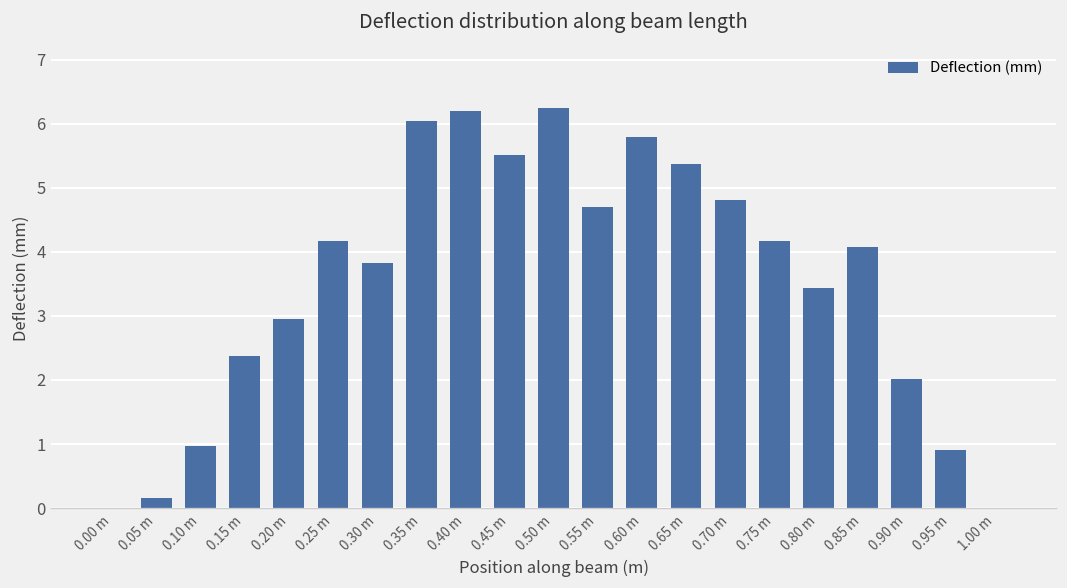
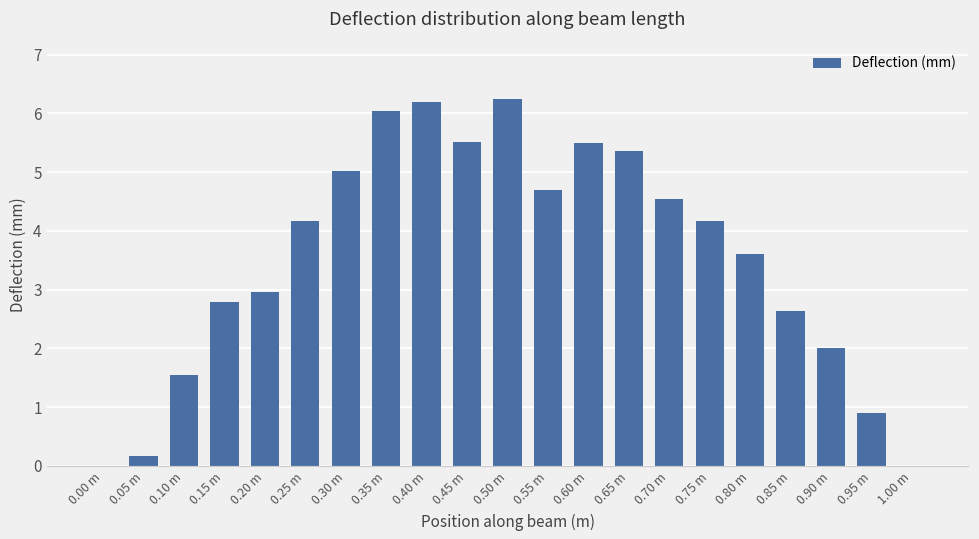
0.10 m: 1.0 -> 1.6
0.15 m: 2.4 -> 2.8
0.30 m: 3.8 -> 5.0
0.60 m: 5.8 -> 5.5
0.70 m: 4.8 -> 4.5
0.80 m: 3.4 -> 3.6
0.85 m: 4.1 -> 2.6
